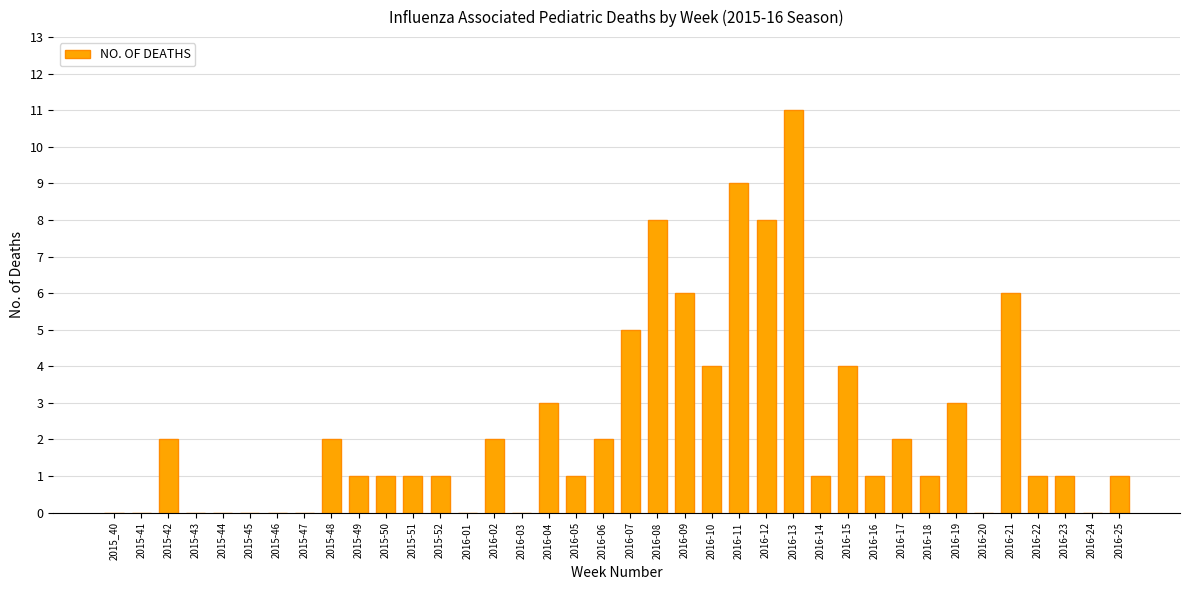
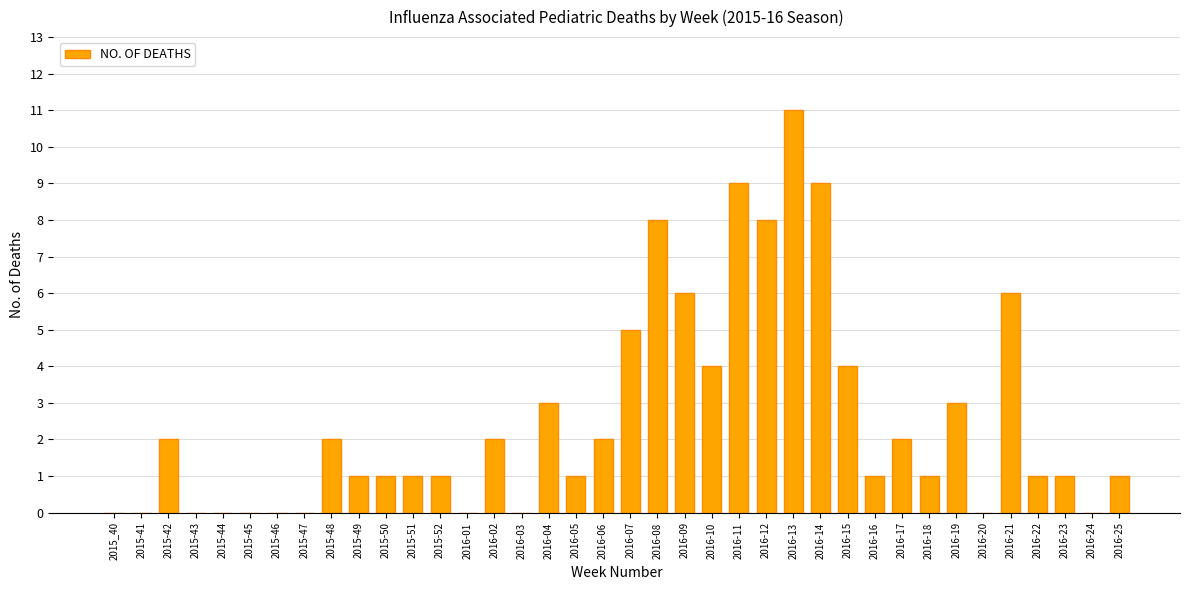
2016-14: 1 -> 9
